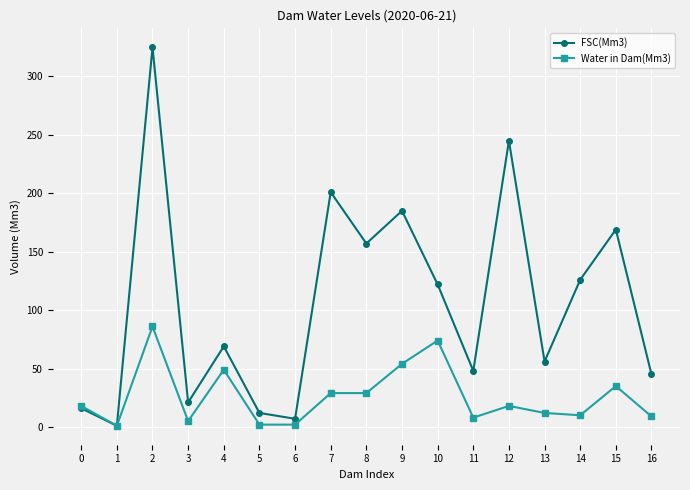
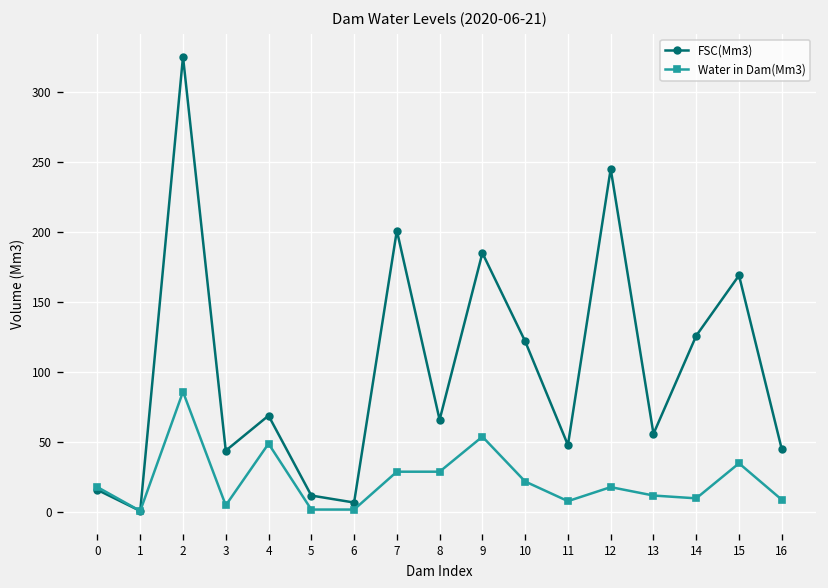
FSC(Mm3), 3: 21 -> 44
FSC(Mm3), 8: 157 -> 66
Water in Dam(Mm3), 10: 74 -> 22
